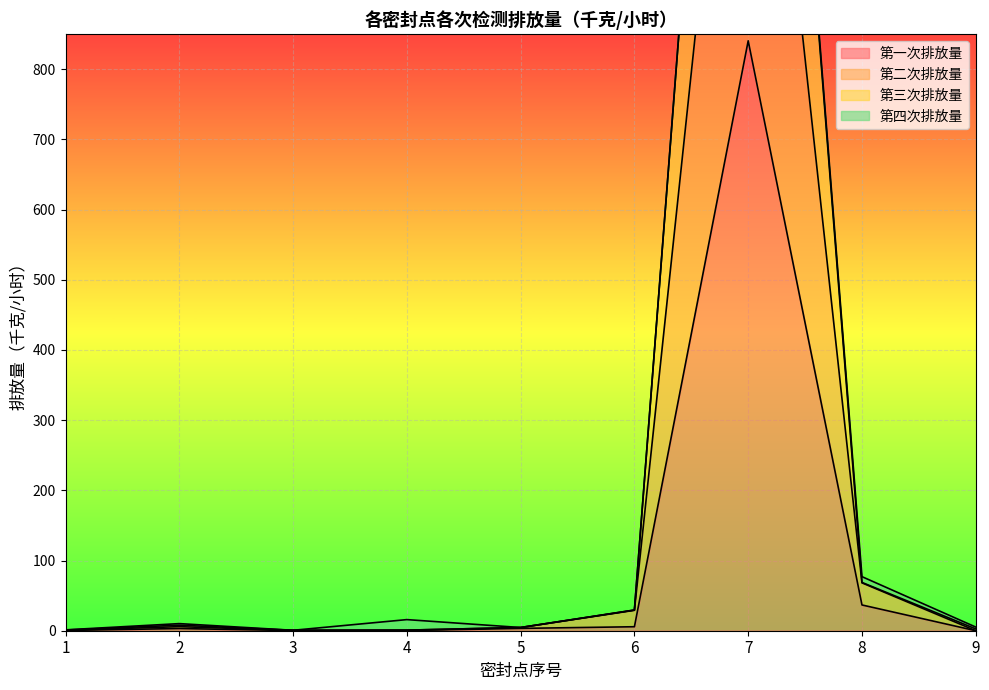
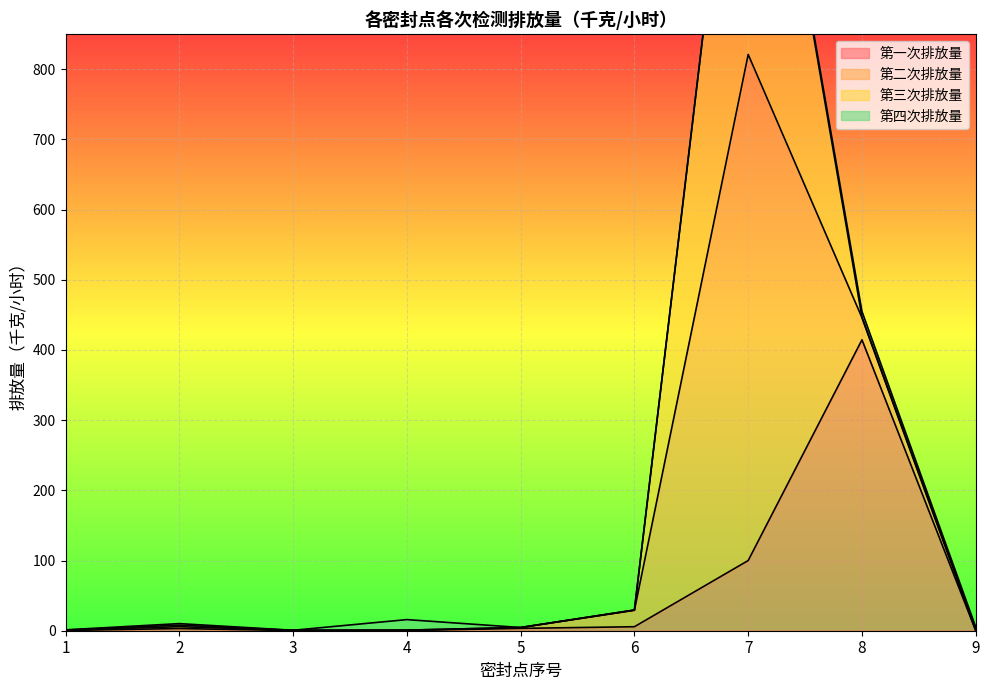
第一次排放量, 7: 840 -> 100
第一次排放量, 8: 40 -> 410
